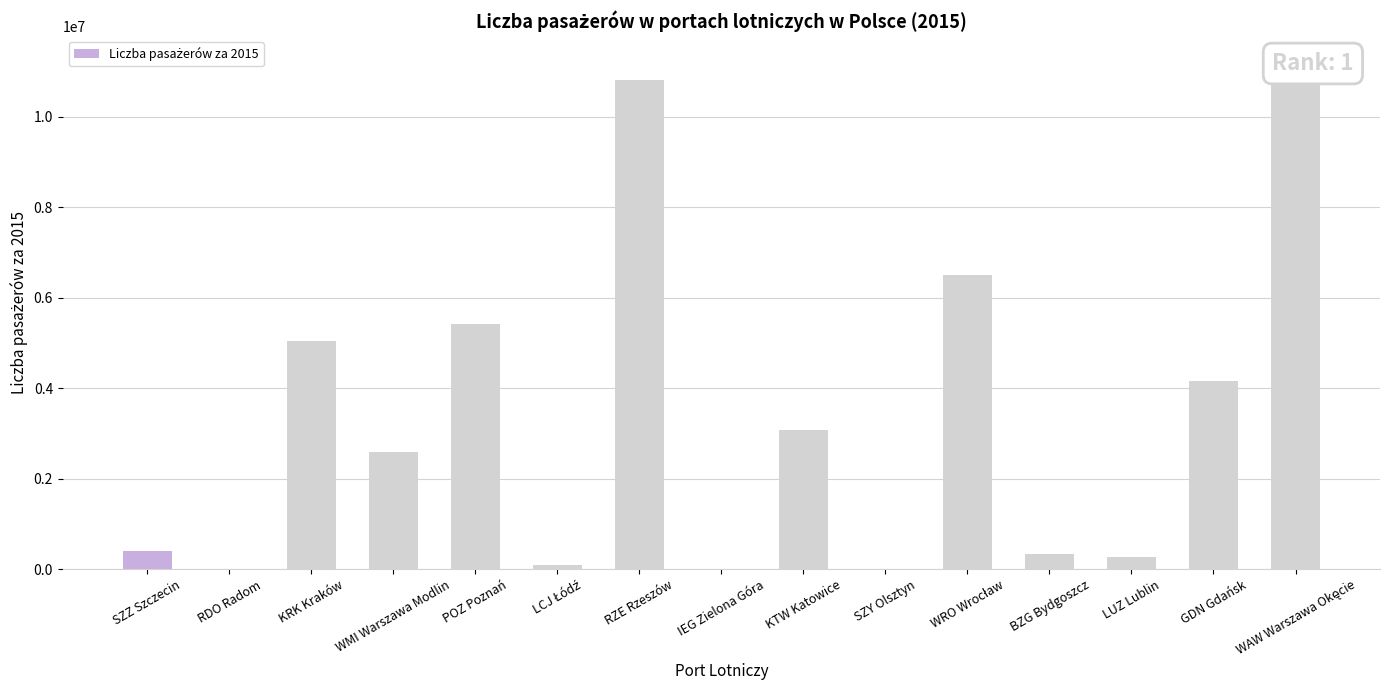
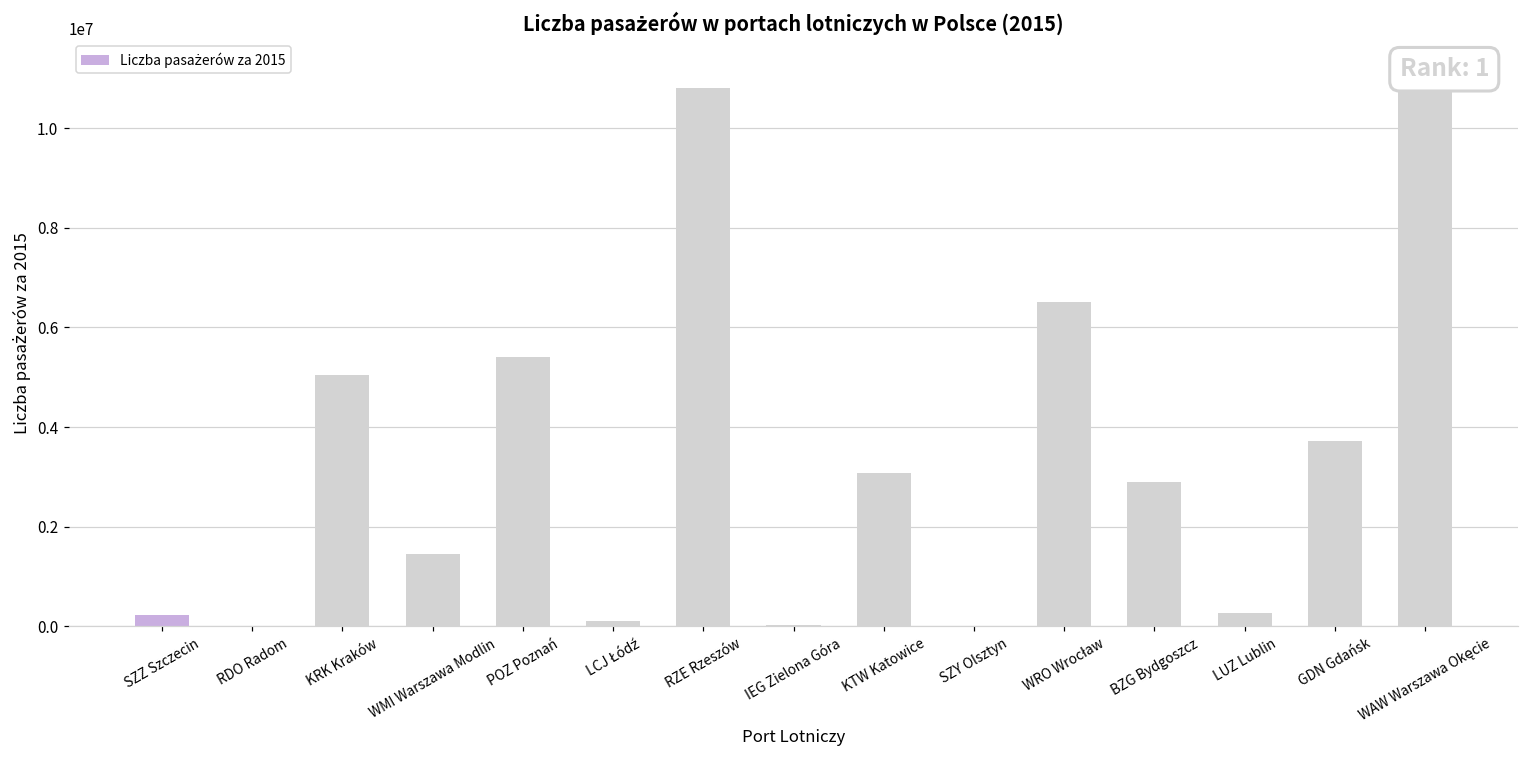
SZZ Szczecin: 400000 -> 200000
WMI Warszawa Modlin: 2600000 -> 1500000
BZG Bydgoszcz: 300000 -> 2900000
GDN Gdańsk: 4100000 -> 3700000
